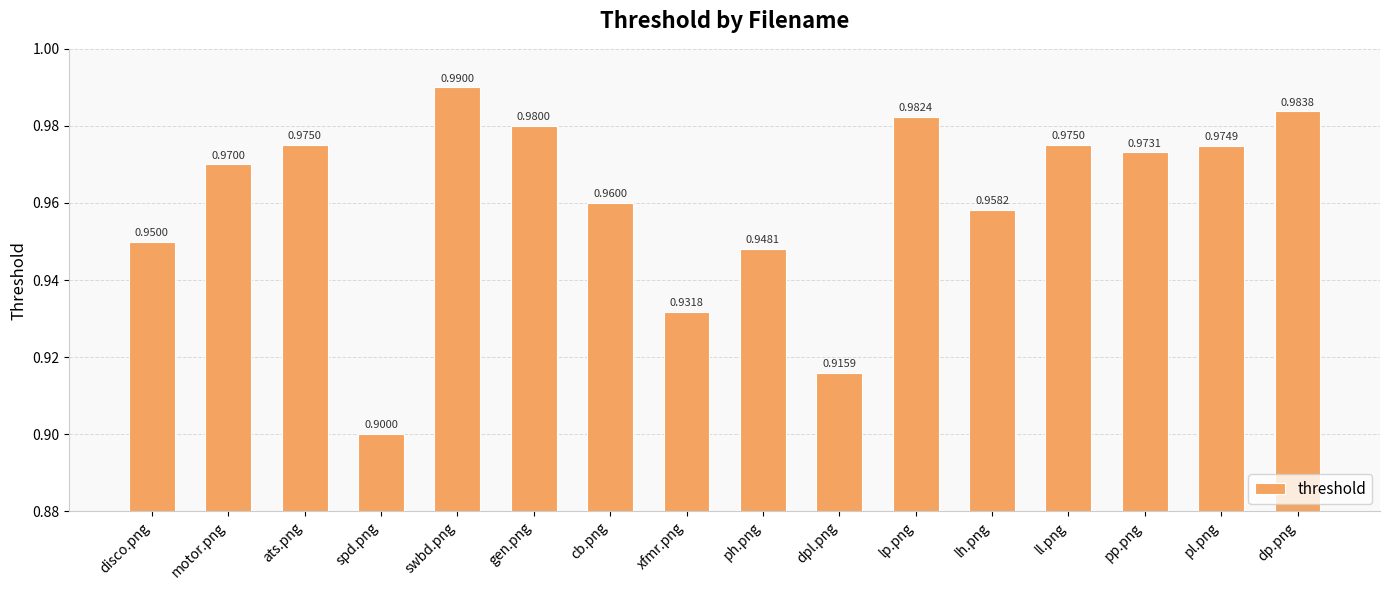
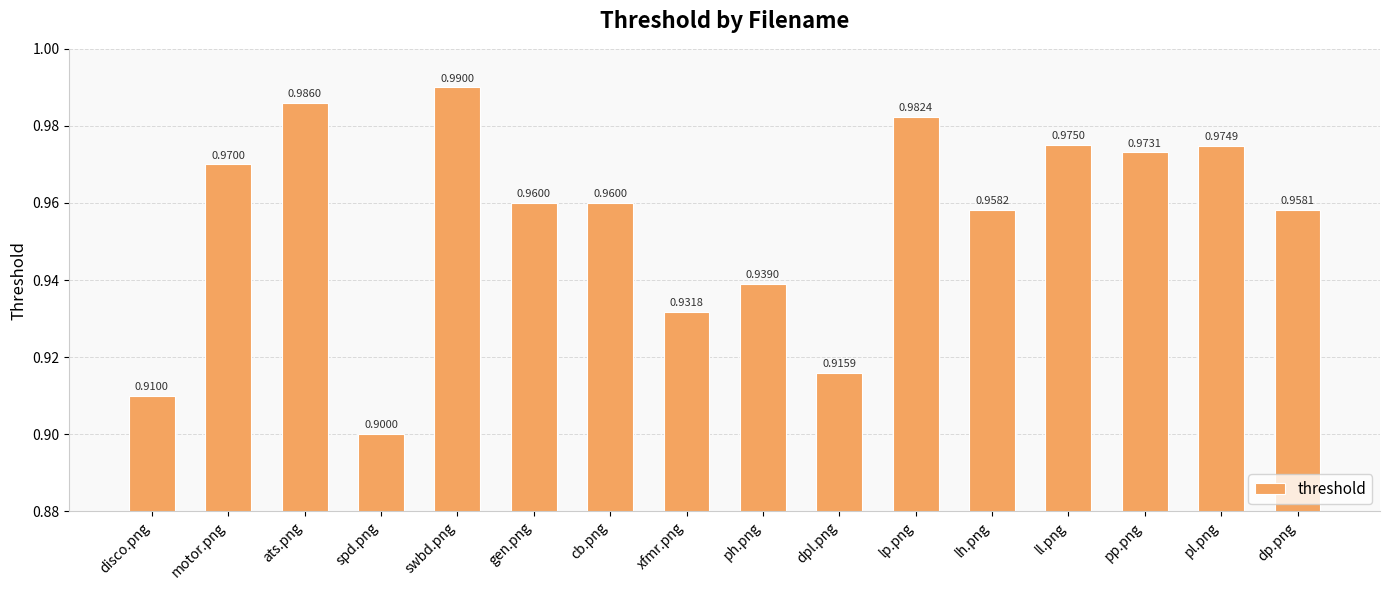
disco.png: 0.9500 -> 0.9100
ats.png: 0.9750 -> 0.9860
gen.png: 0.9800 -> 0.9600
ph.png: 0.9481 -> 0.9390
dp.png: 0.9838 -> 0.9581
